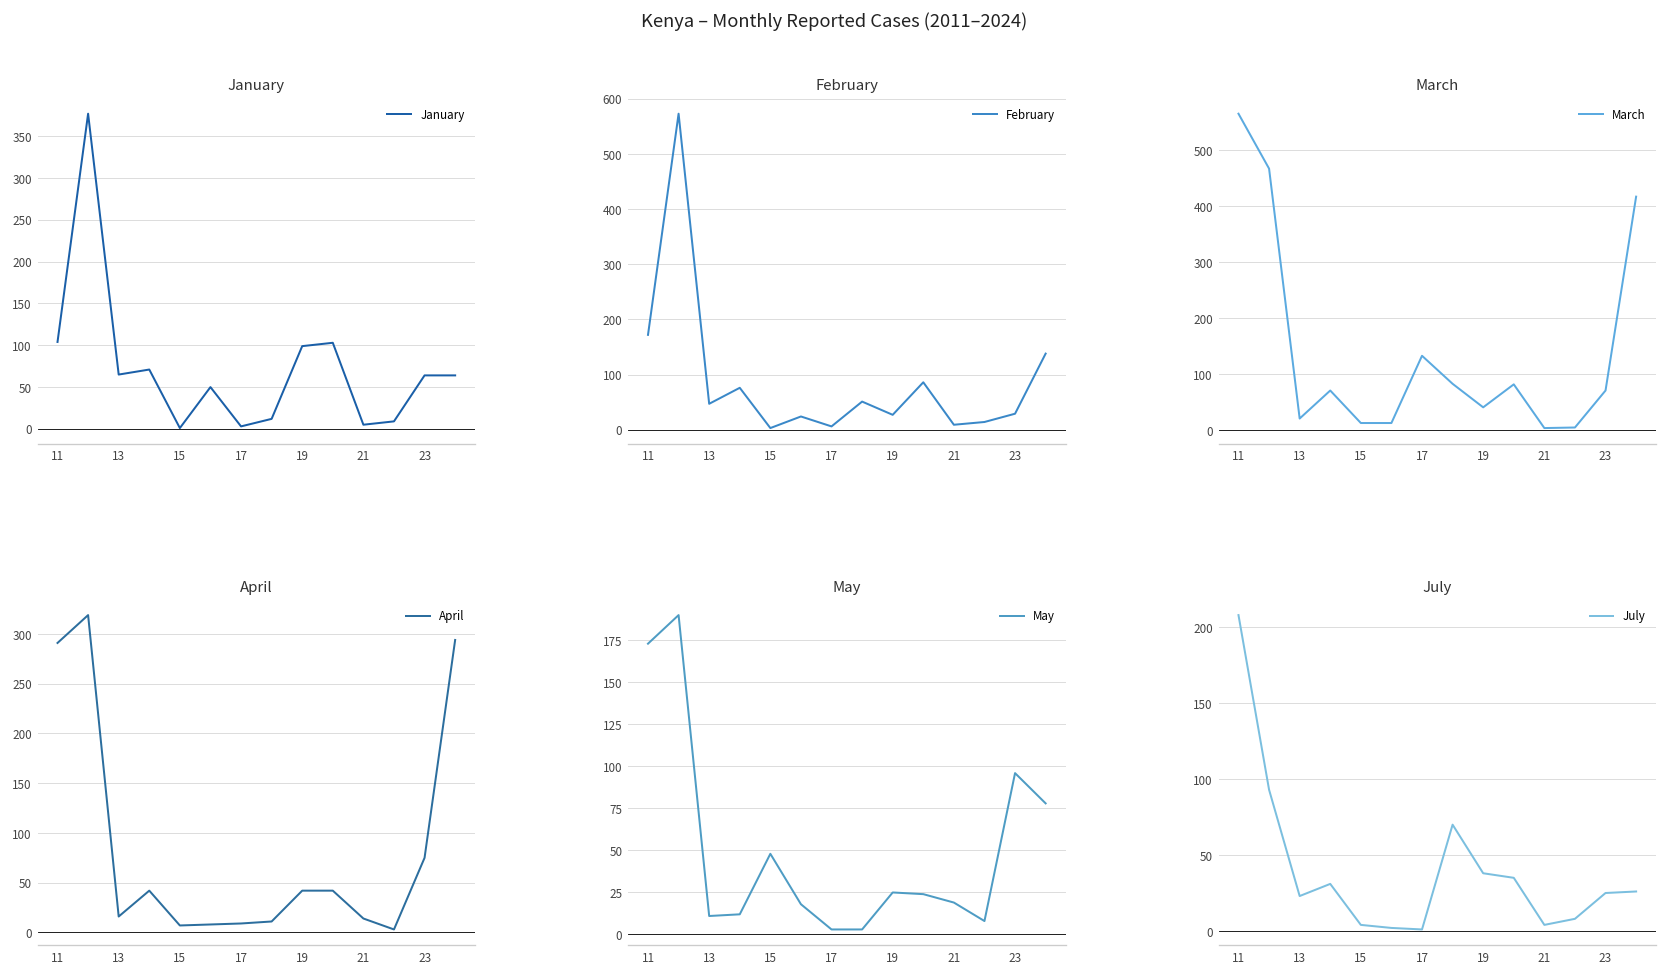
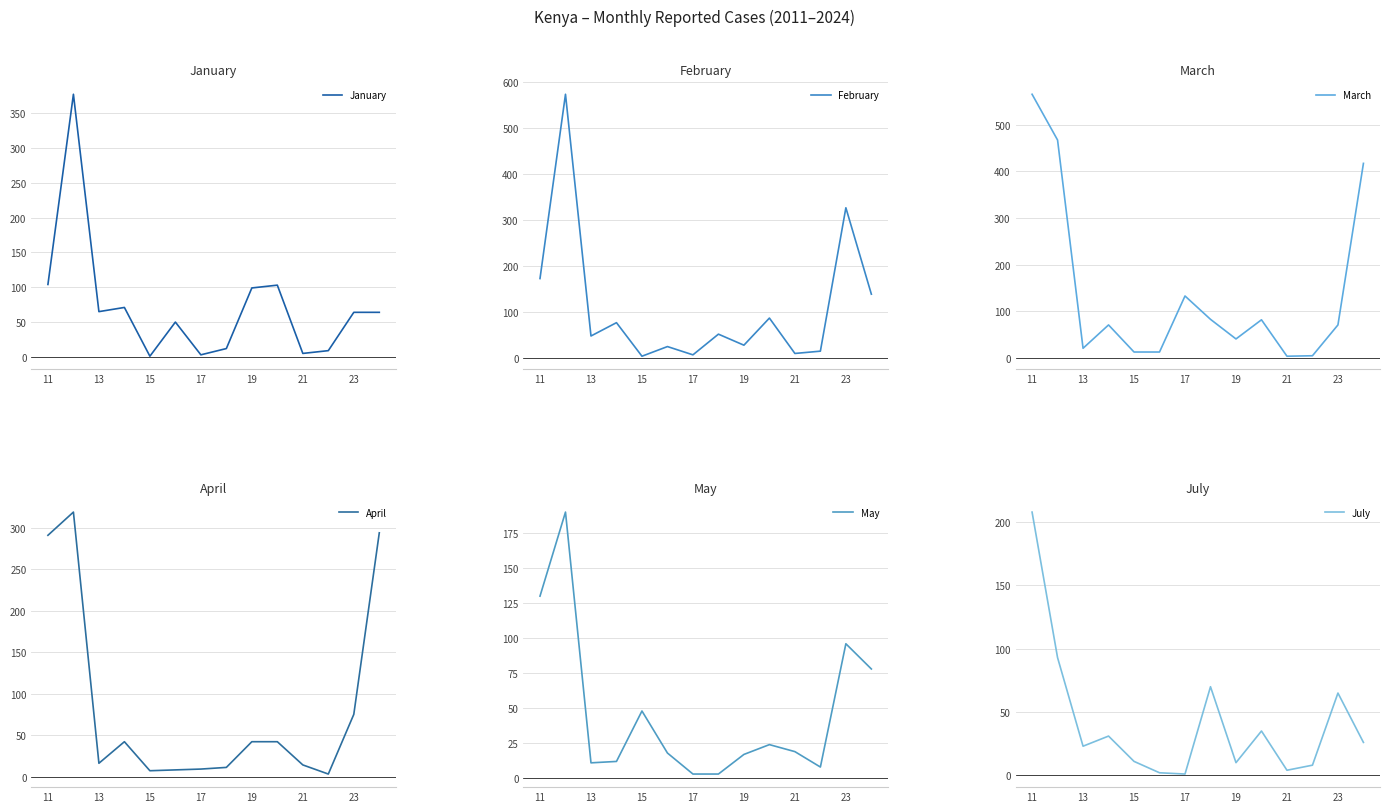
February, 23: 30 -> 330
May, 11: 173 -> 130
May, 19: 25 -> 17
July, 15: 4 -> 11
July, 19: 38 -> 10
July, 23: 25 -> 65
